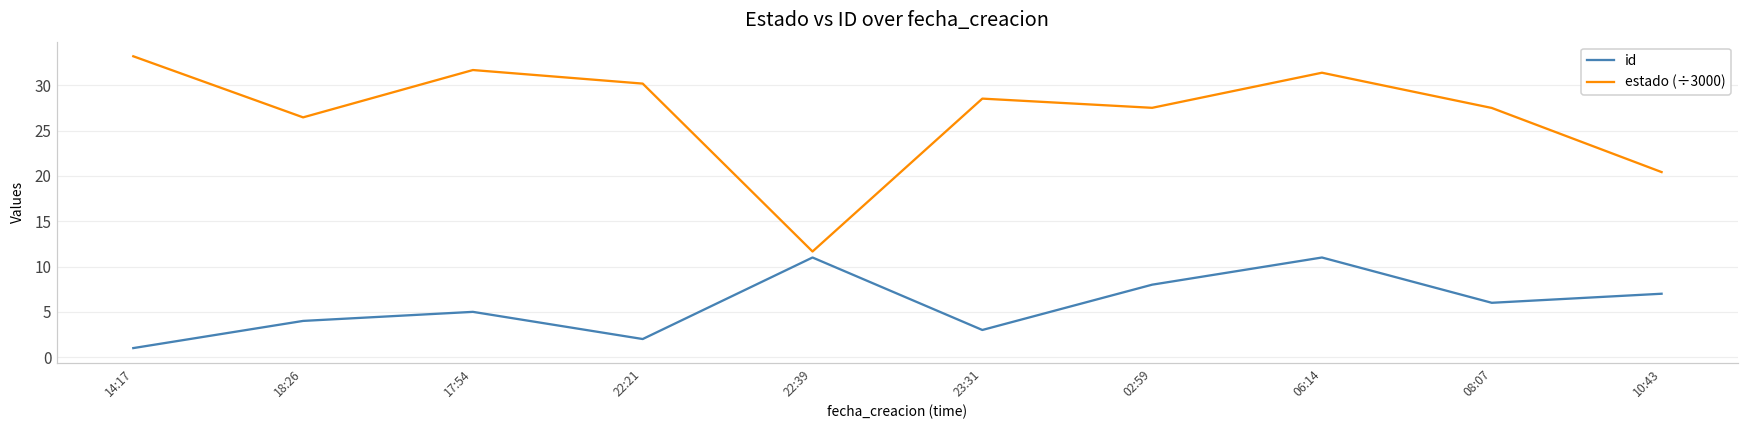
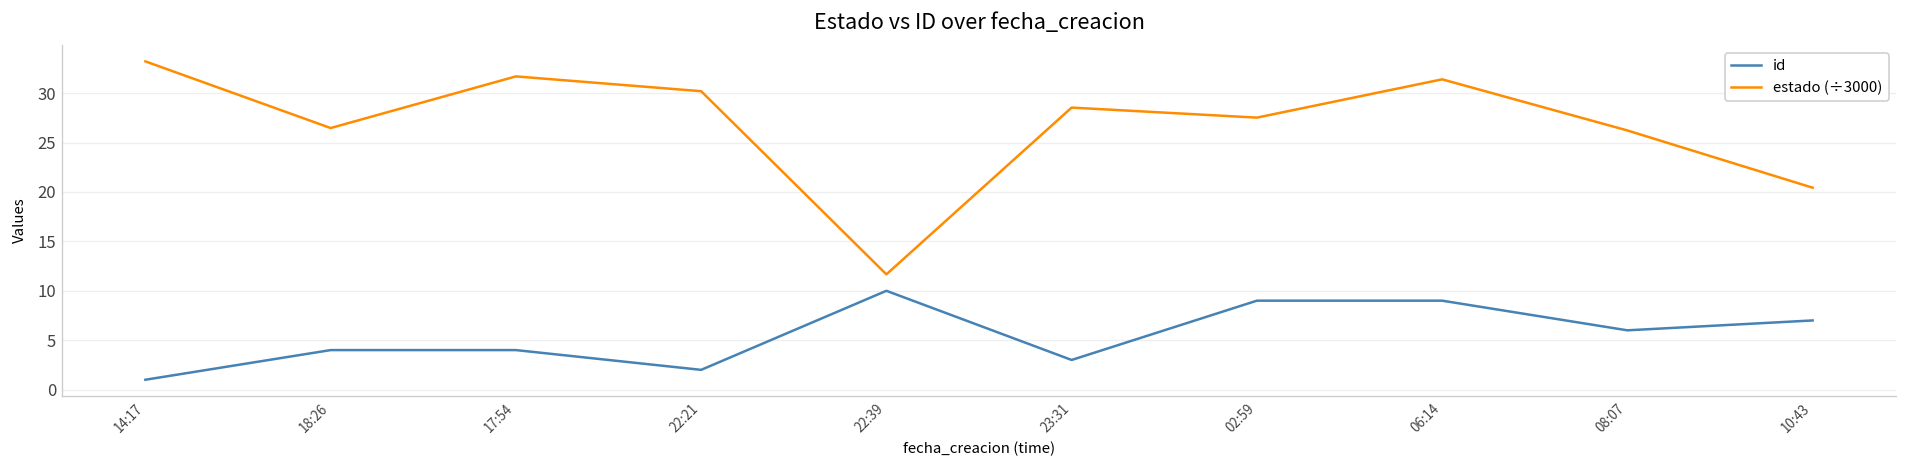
id, 17:54: 5 -> 4
id, 22:39: 11 -> 10
id, 02:59: 8 -> 9
id, 06:14: 11 -> 9
estado (÷3000), 08:07: 28 -> 26
